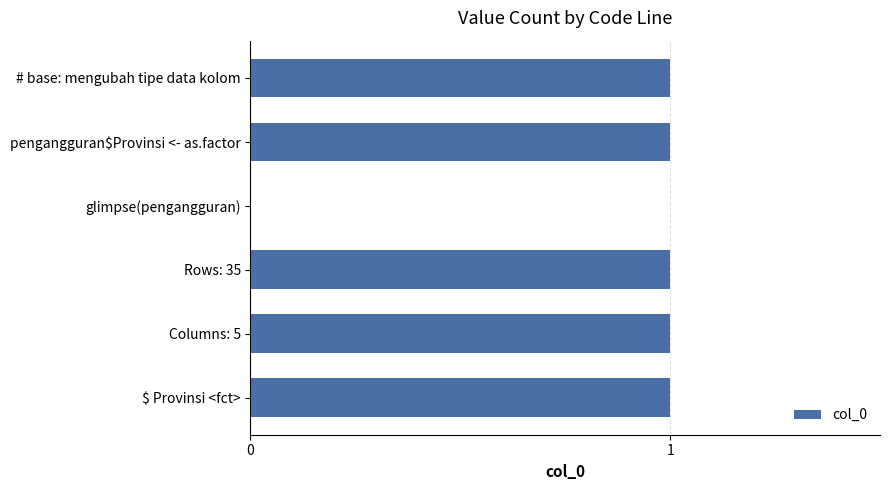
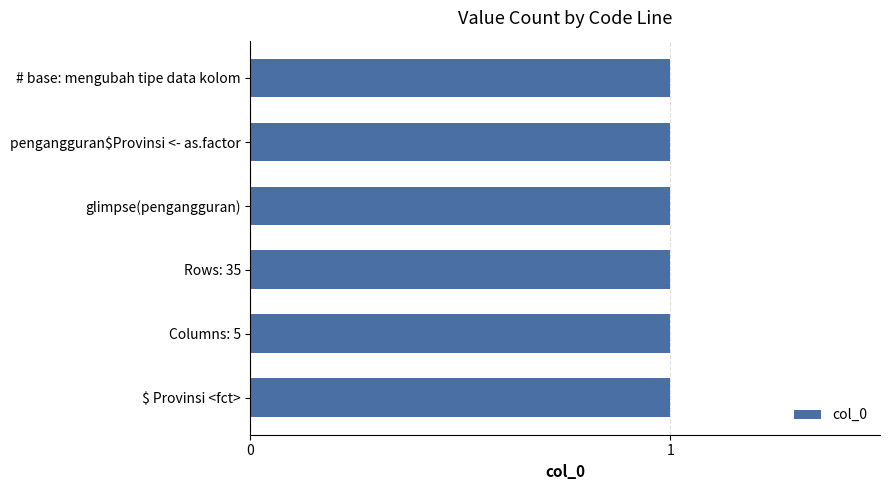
glimpse(pengangguran): 0 -> 1
